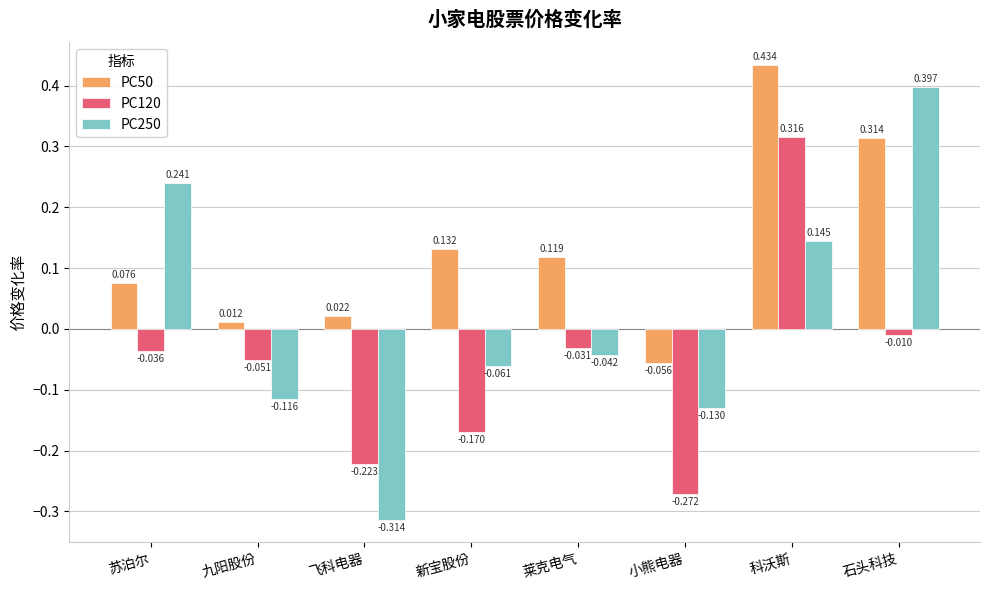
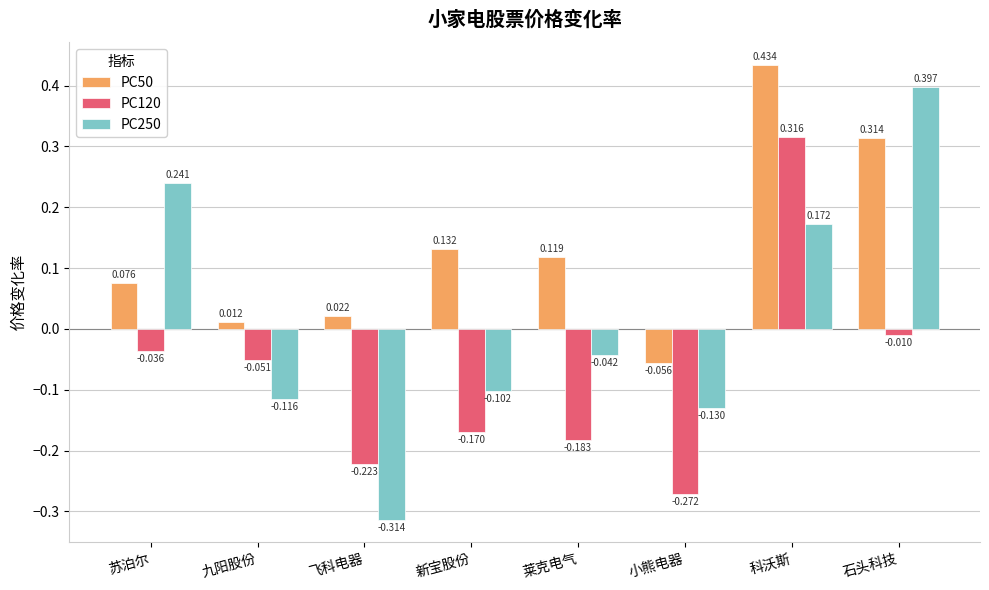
PC250, 新宝股份: -0.061 -> -0.102
PC120, 莱克电气: -0.031 -> -0.183
PC250, 科沃斯: 0.145 -> 0.172
